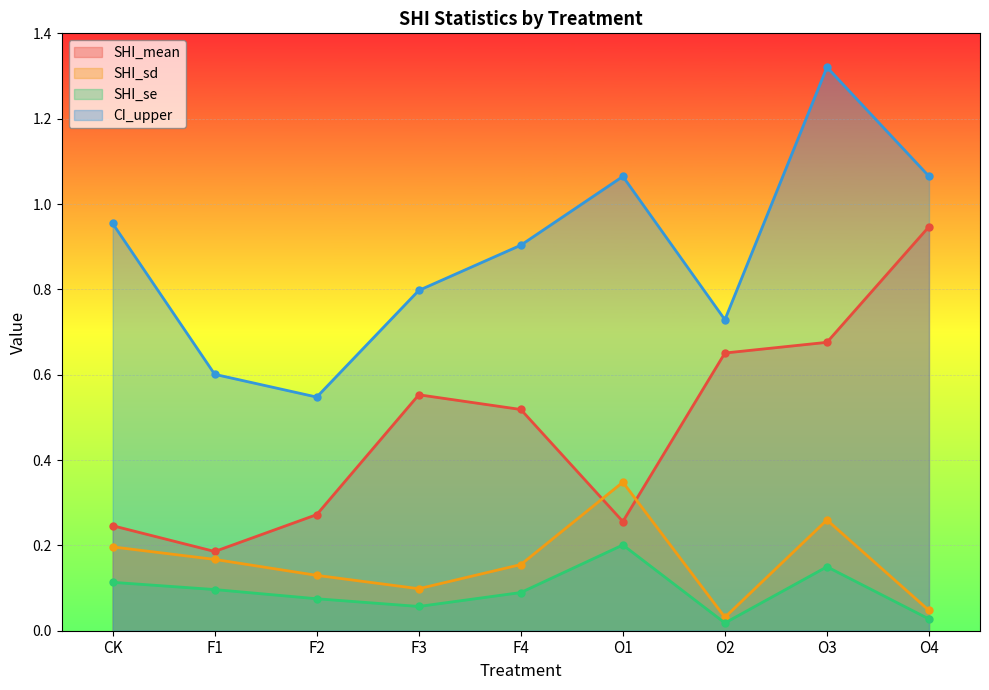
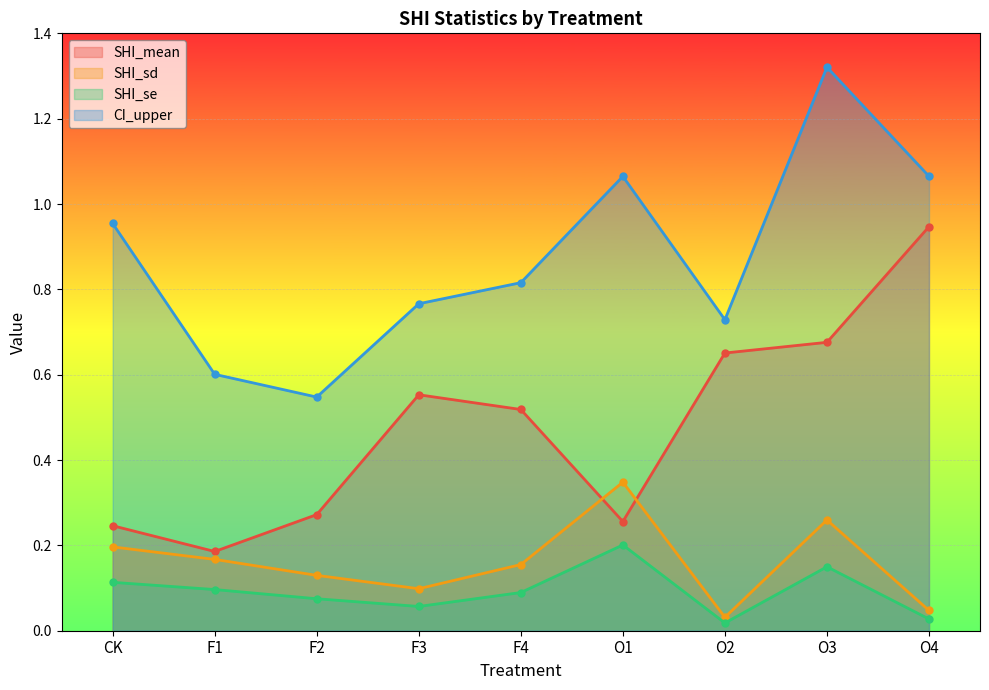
CI_upper, F3: 0.80 -> 0.77
CI_upper, F4: 0.90 -> 0.82
